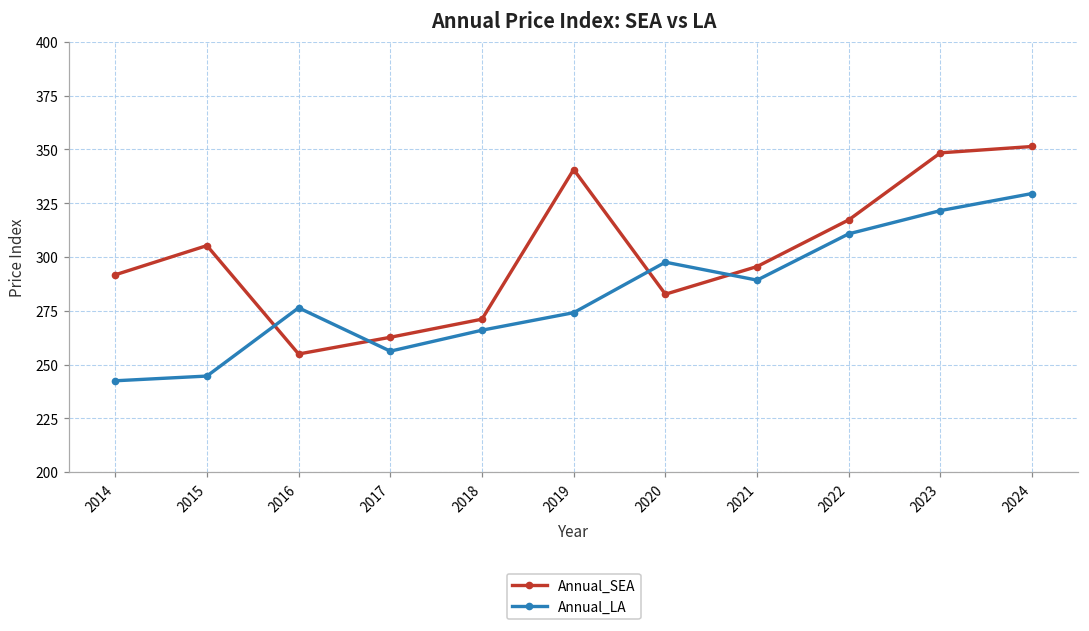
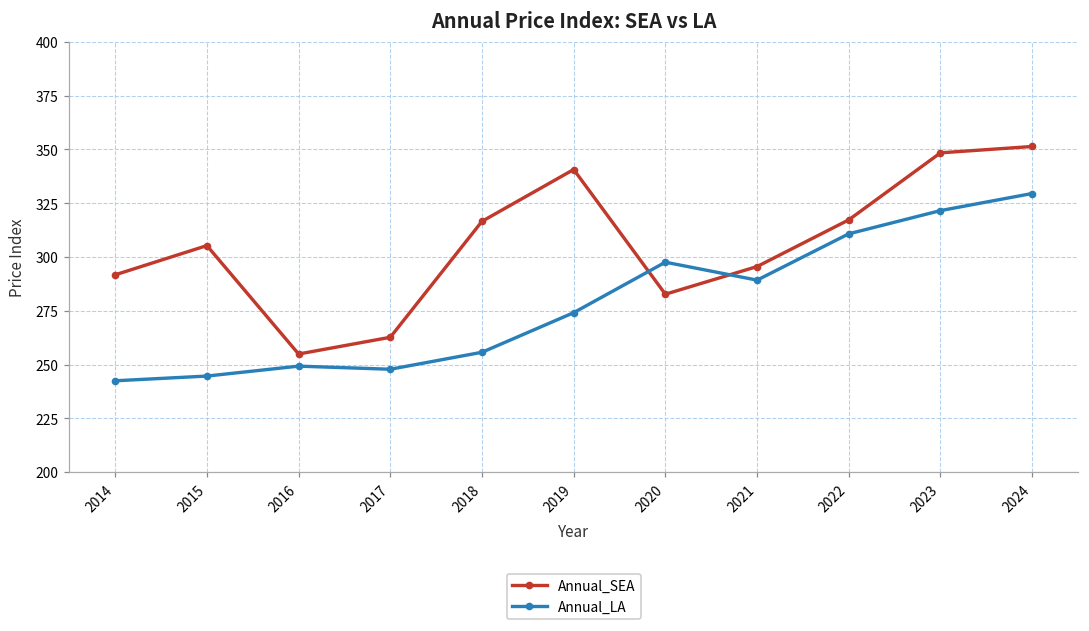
Annual_LA, 2016: 276 -> 249
Annual_LA, 2017: 256 -> 248
Annual_SEA, 2018: 271 -> 317
Annual_LA, 2018: 266 -> 256
